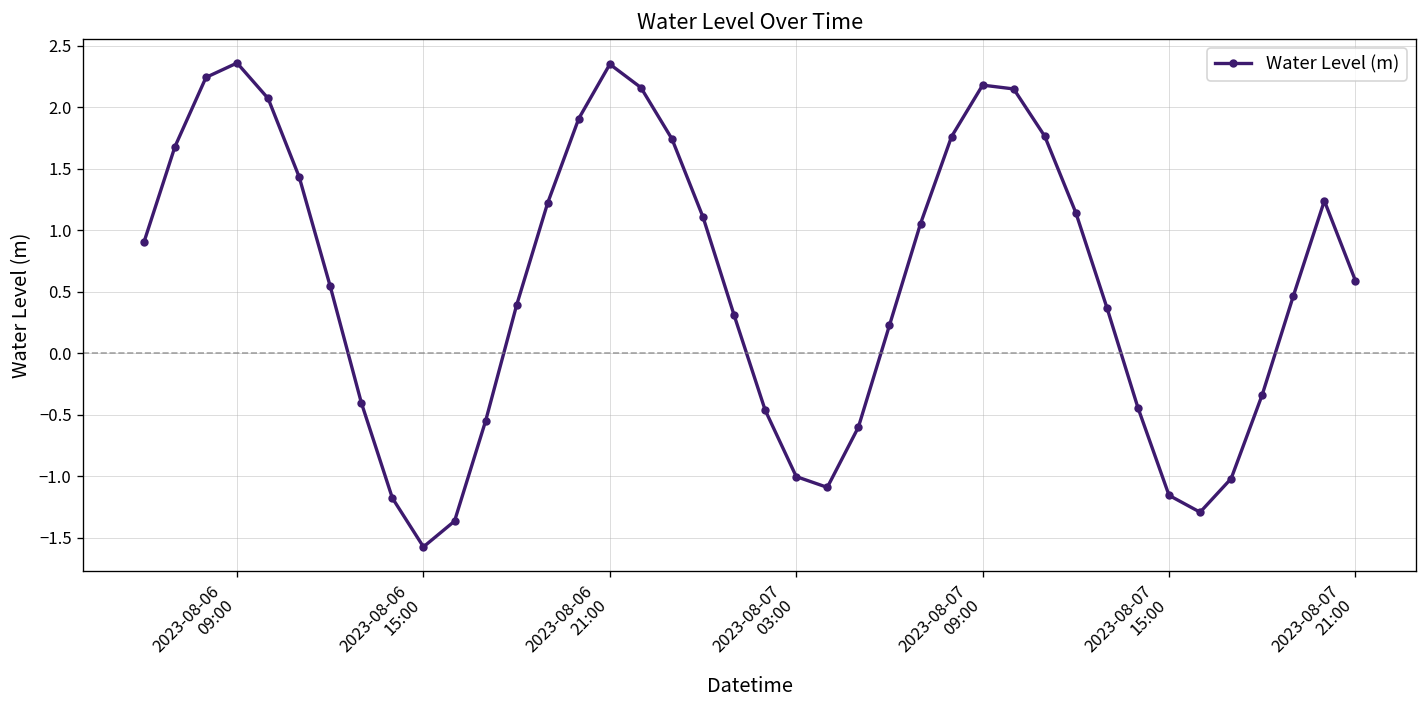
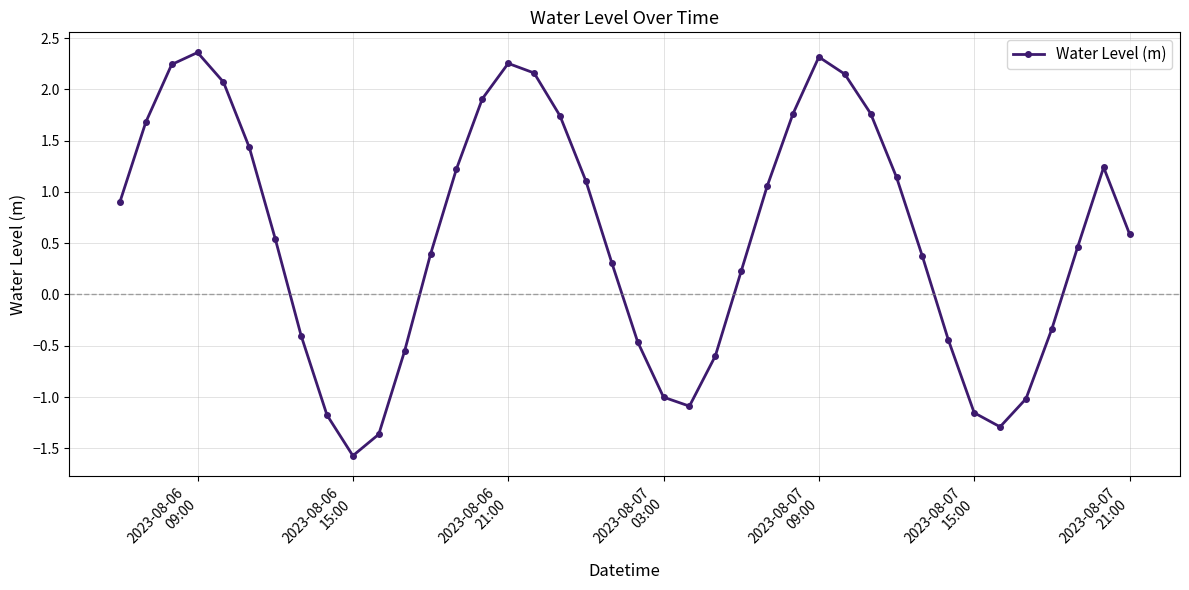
2023-08-06 21:00: 2.35 -> 2.25
2023-08-07 09:00: 2.18 -> 2.32
